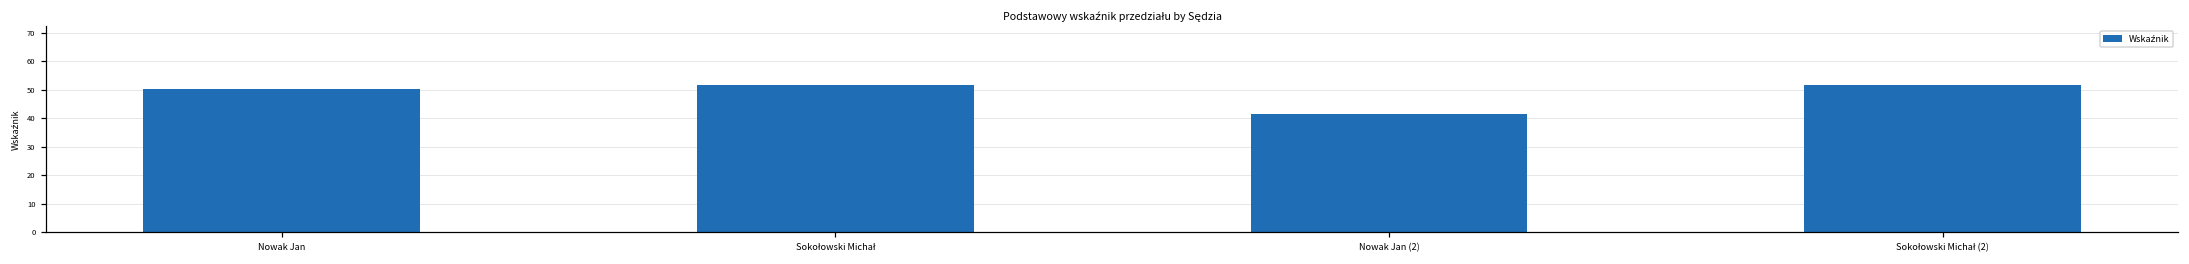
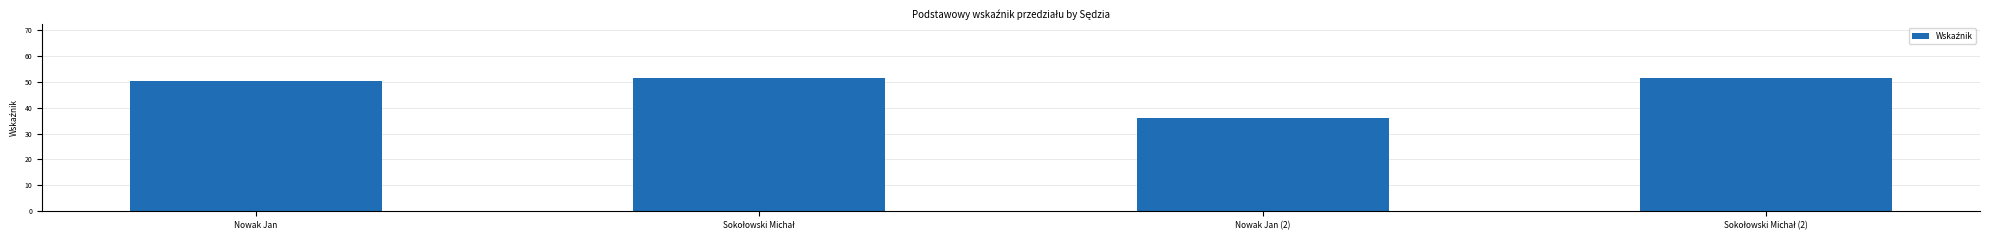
Nowak Jan (2): 42 -> 36
